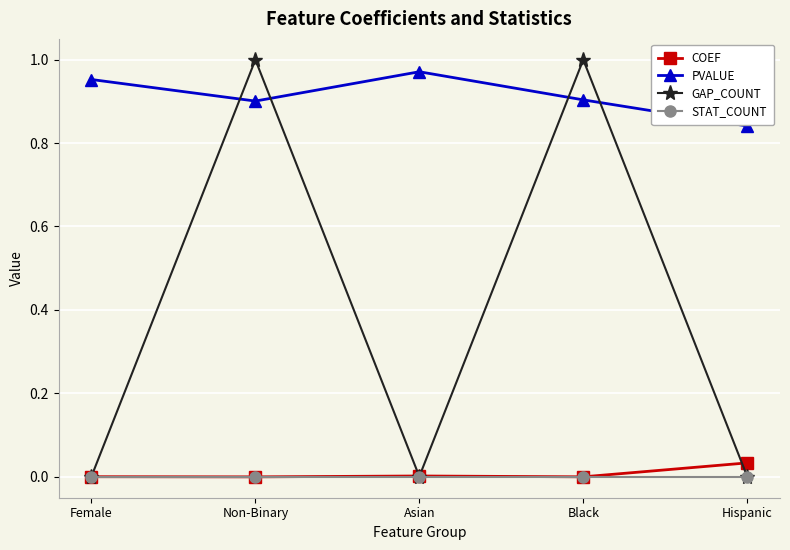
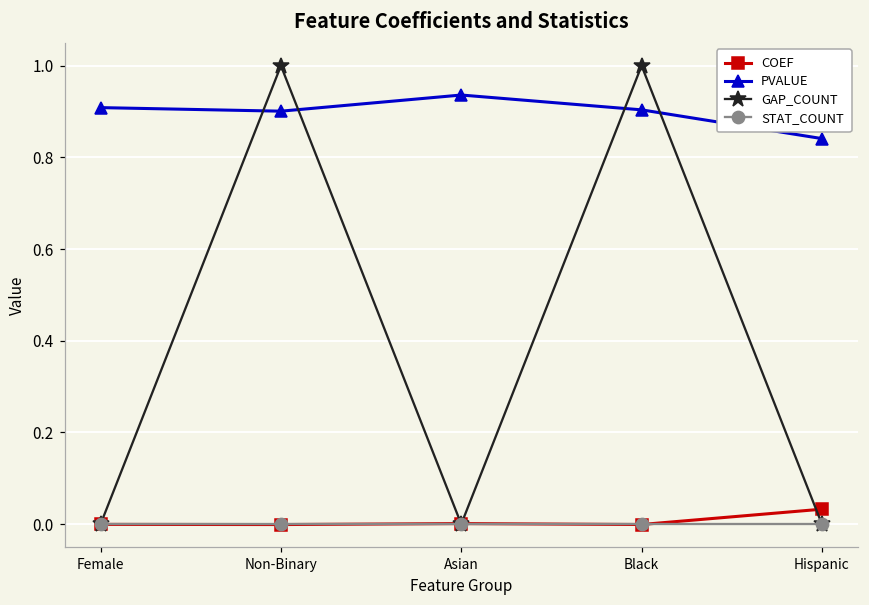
PVALUE, Female: 0.95 -> 0.91
PVALUE, Asian: 0.97 -> 0.94
